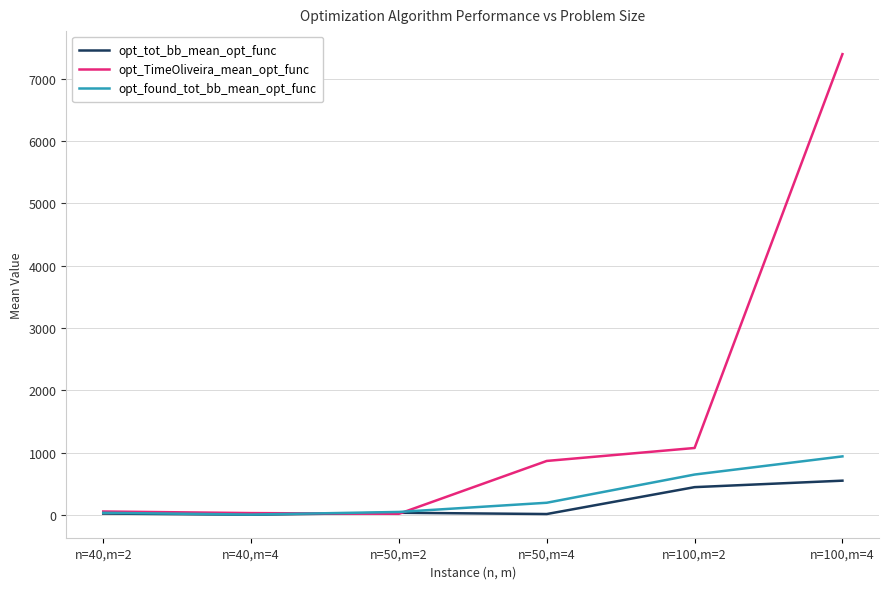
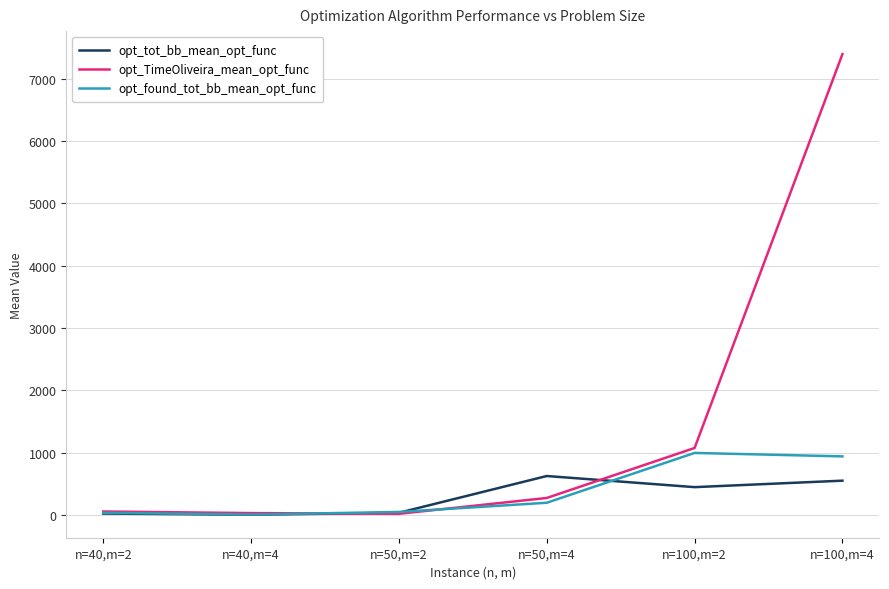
opt_tot_bb_mean_opt_func, n=50,m=4: 0 -> 600
opt_TimeOliveira_mean_opt_func, n=50,m=4: 900 -> 300
opt_found_tot_bb_mean_opt_func, n=100,m=2: 600 -> 1000
